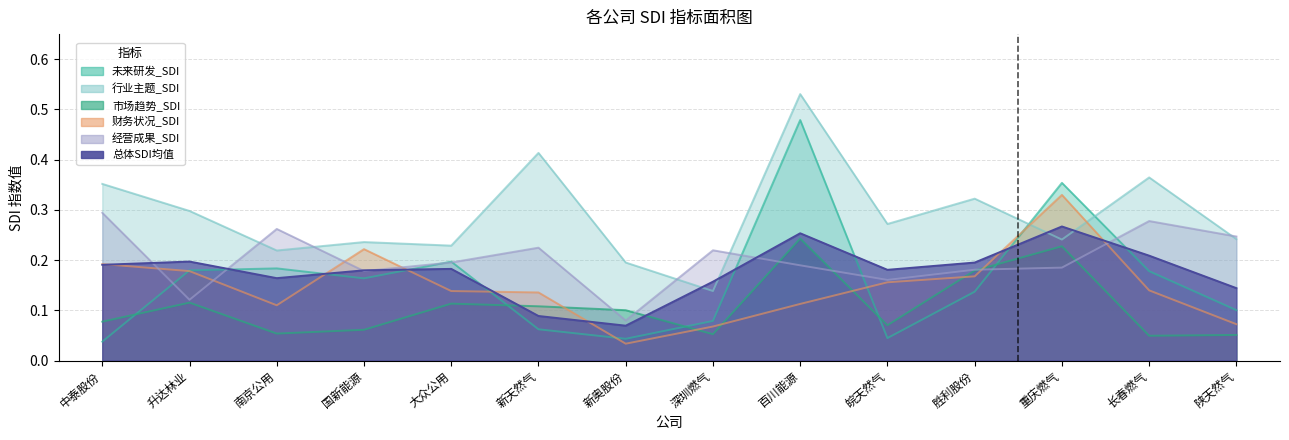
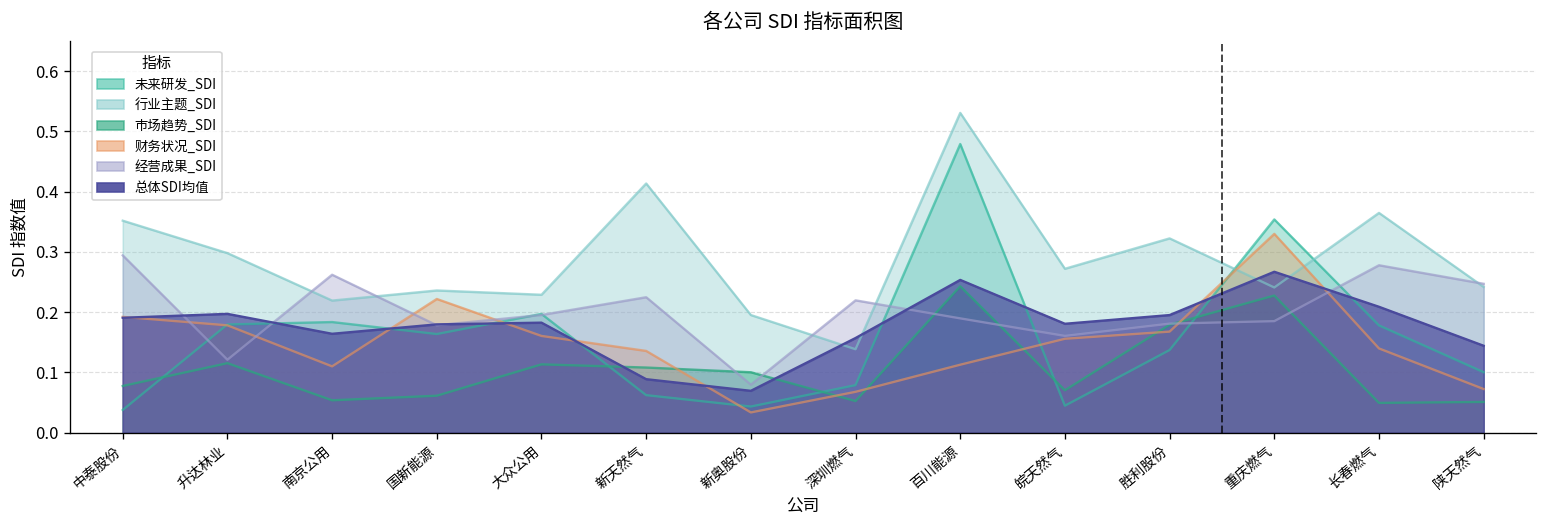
财务状况_SDI, 大众公用: 0.14 -> 0.16
